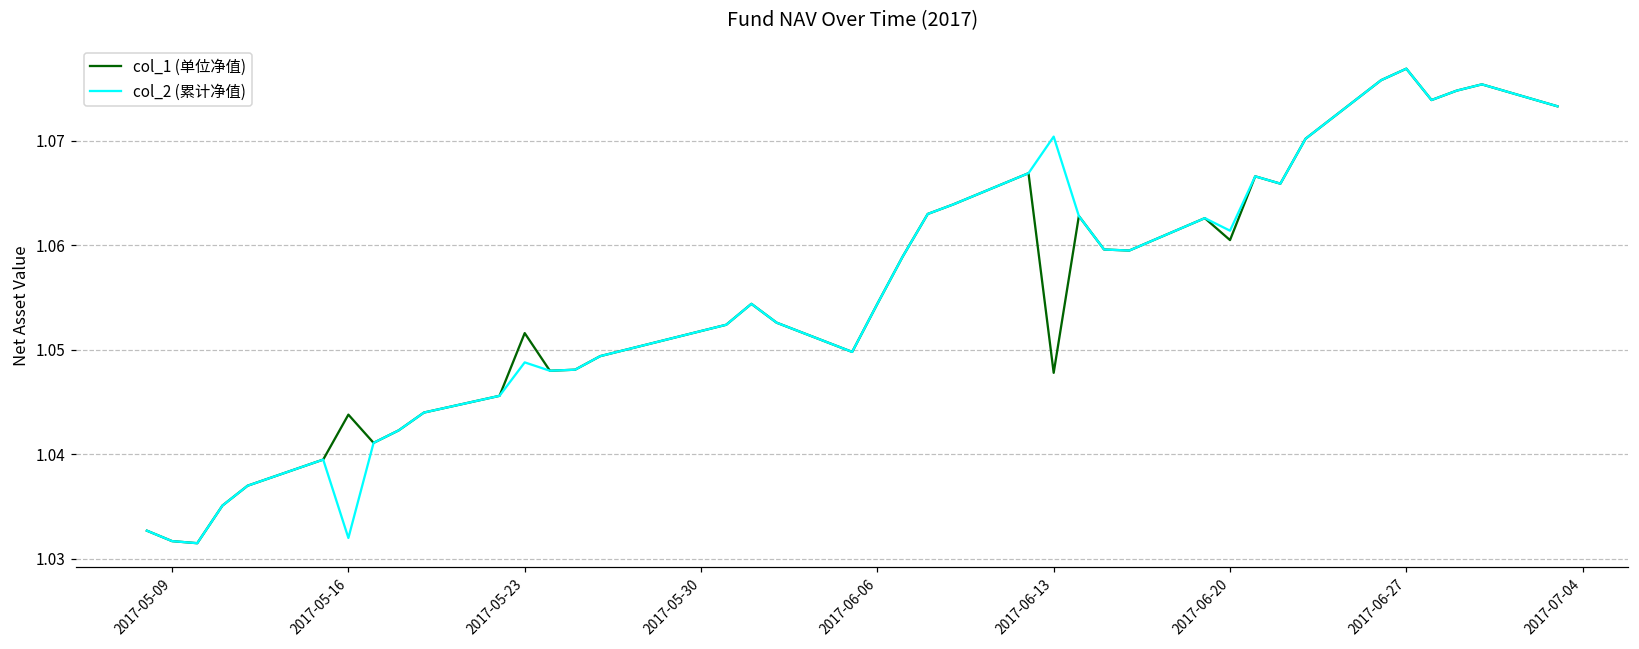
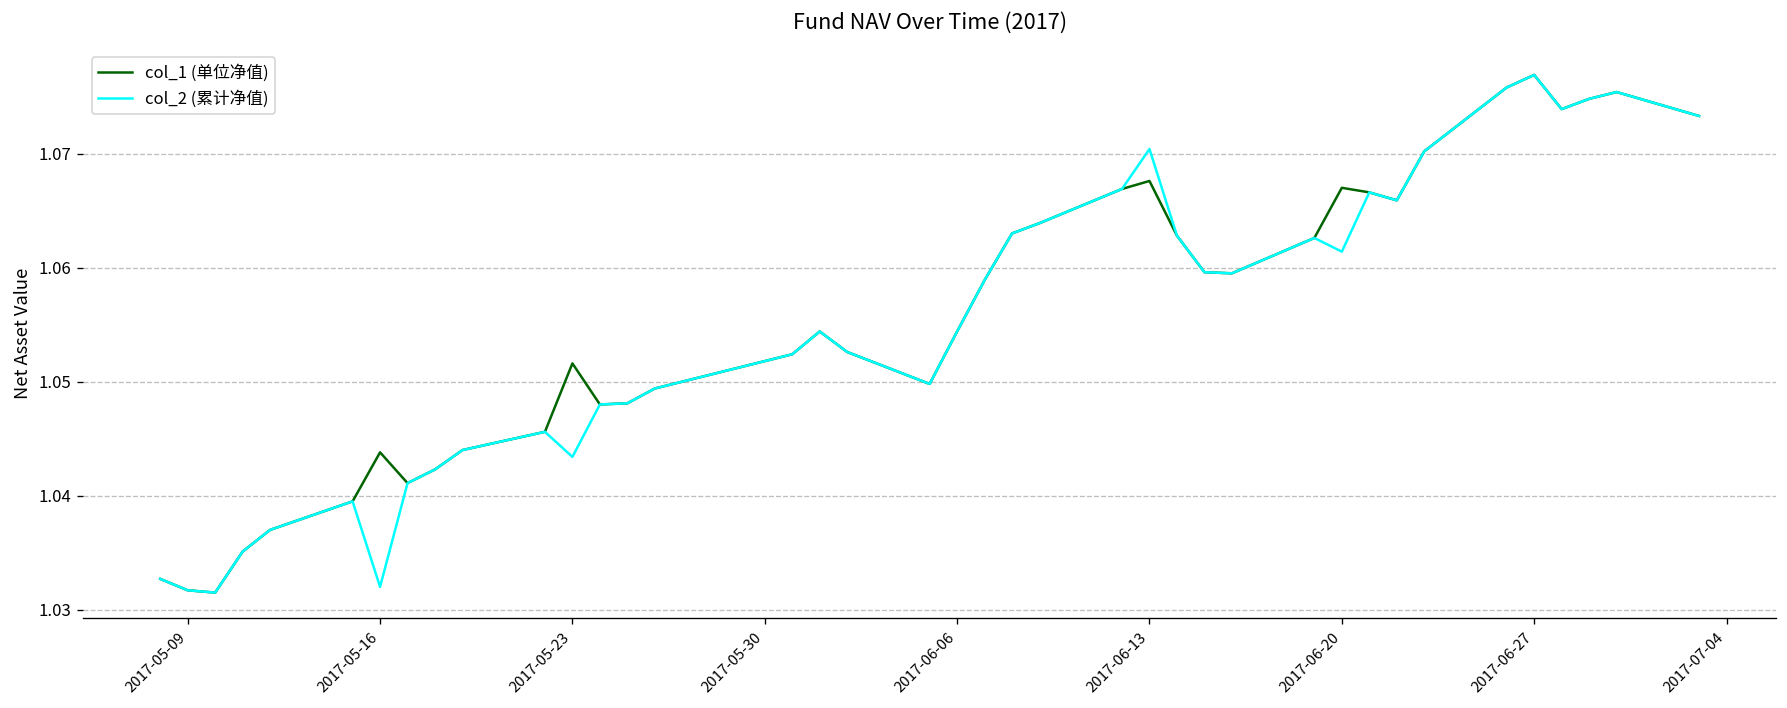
col_2 (累计净值), 2017-05-23: 1.049 -> 1.043
col_1 (单位净值), 2017-06-13: 1.048 -> 1.068
col_1 (单位净值), 2017-06-20: 1.061 -> 1.067
